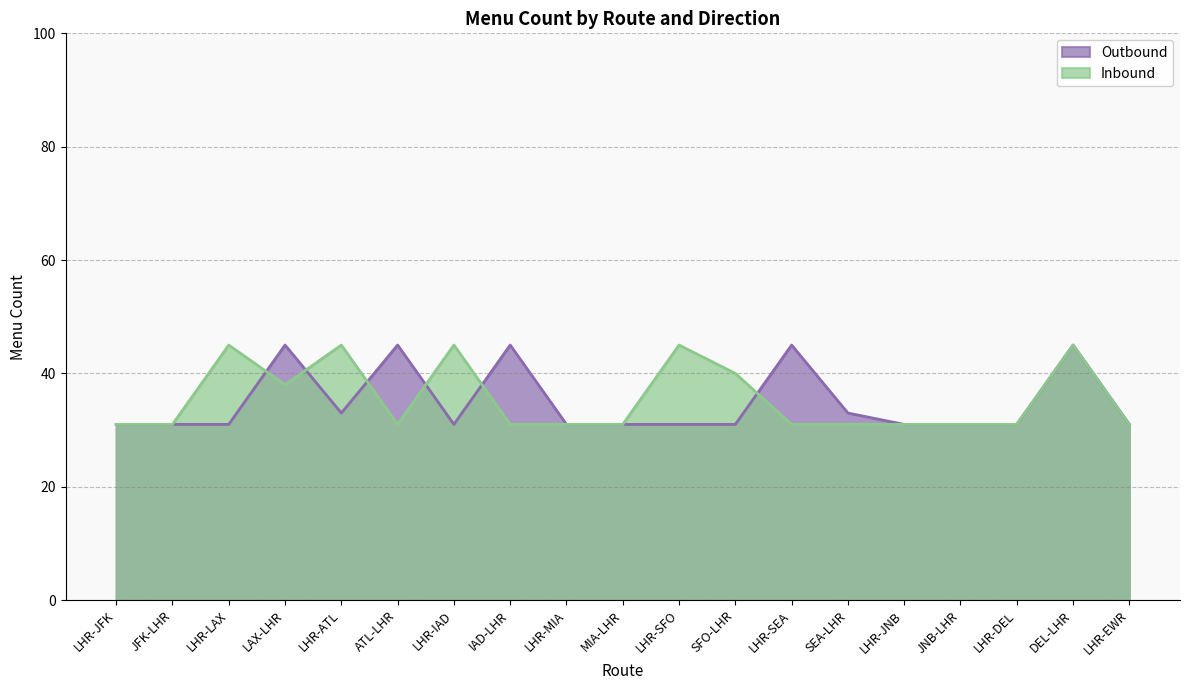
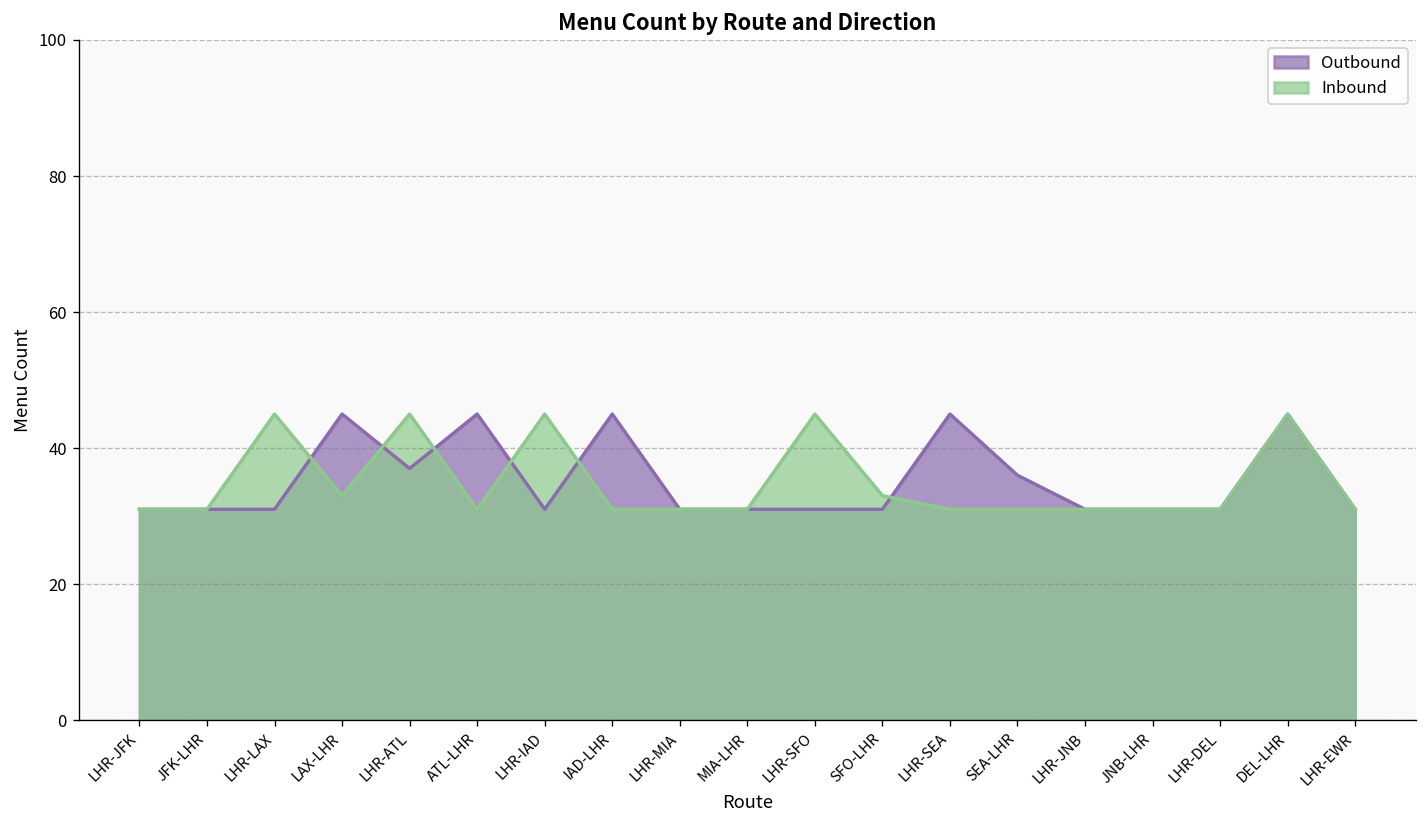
Inbound, LAX-LHR: 38 -> 33
Outbound, LHR-ATL: 33 -> 37
Inbound, SFO-LHR: 40 -> 33
Outbound, SEA-LHR: 33 -> 36
